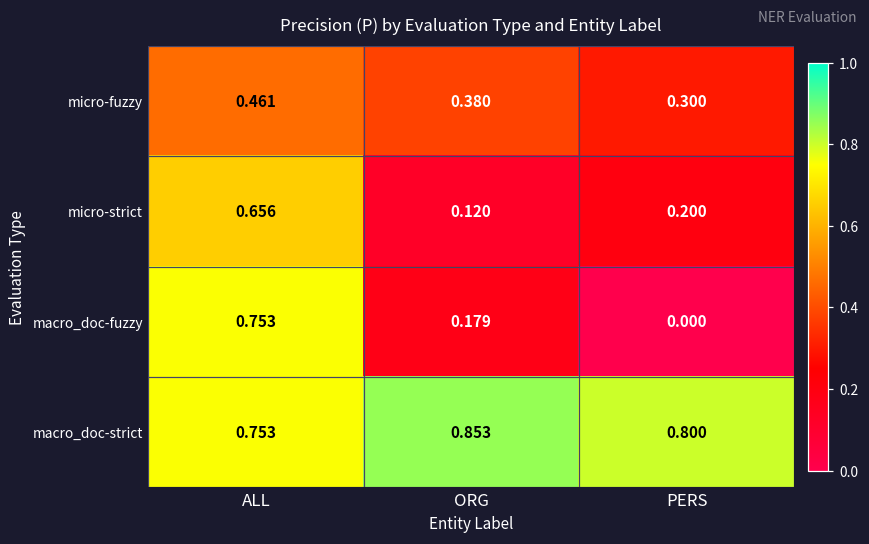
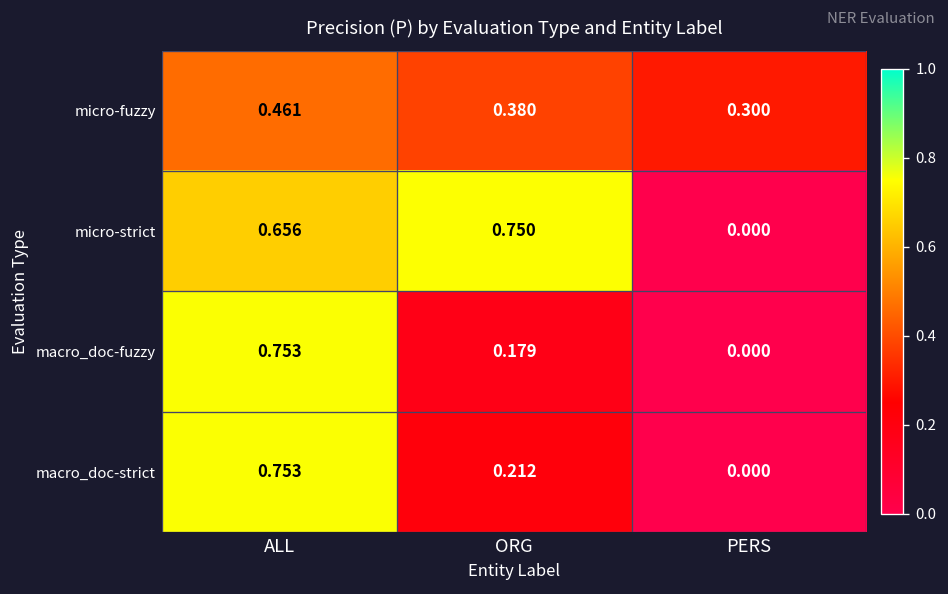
micro-strict, ORG: 0.120 -> 0.750
micro-strict, PERS: 0.200 -> 0.000
macro_doc-strict, ORG: 0.853 -> 0.212
macro_doc-strict, PERS: 0.800 -> 0.000
